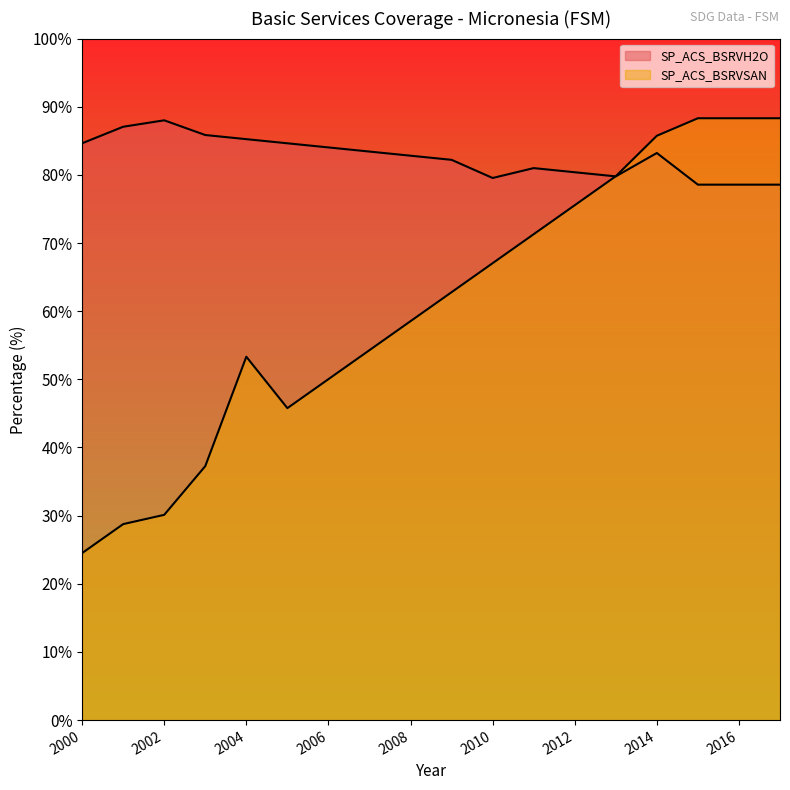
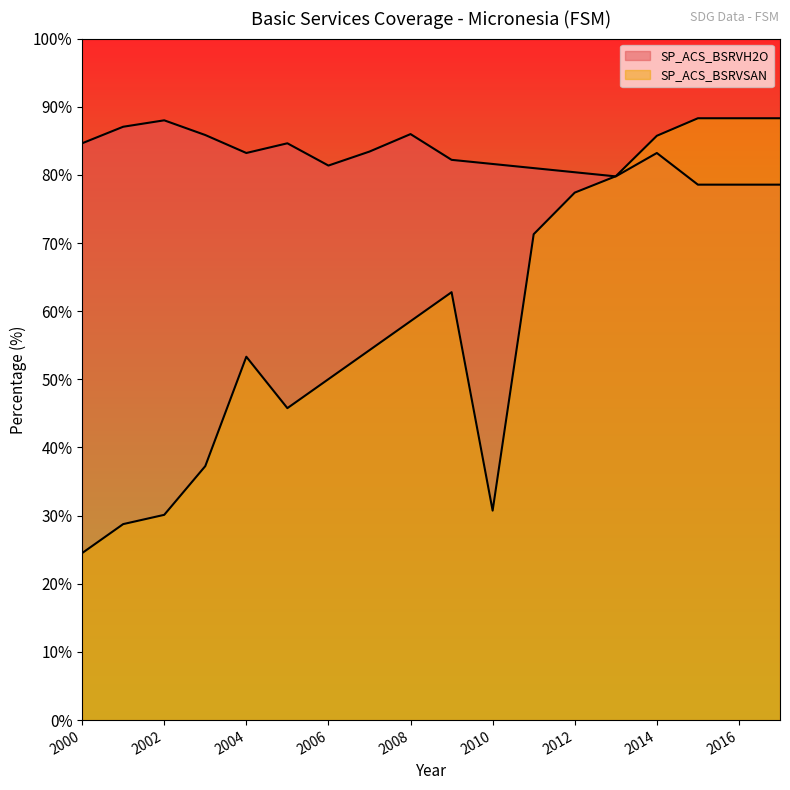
SP_ACS_BSRVH2O, 2004: 85% -> 83%
SP_ACS_BSRVH2O, 2006: 84% -> 81%
SP_ACS_BSRVH2O, 2008: 83% -> 86%
SP_ACS_BSRVH2O, 2010: 80% -> 82%
SP_ACS_BSRVSAN, 2010: 67% -> 31%
SP_ACS_BSRVSAN, 2012: 76% -> 77%
